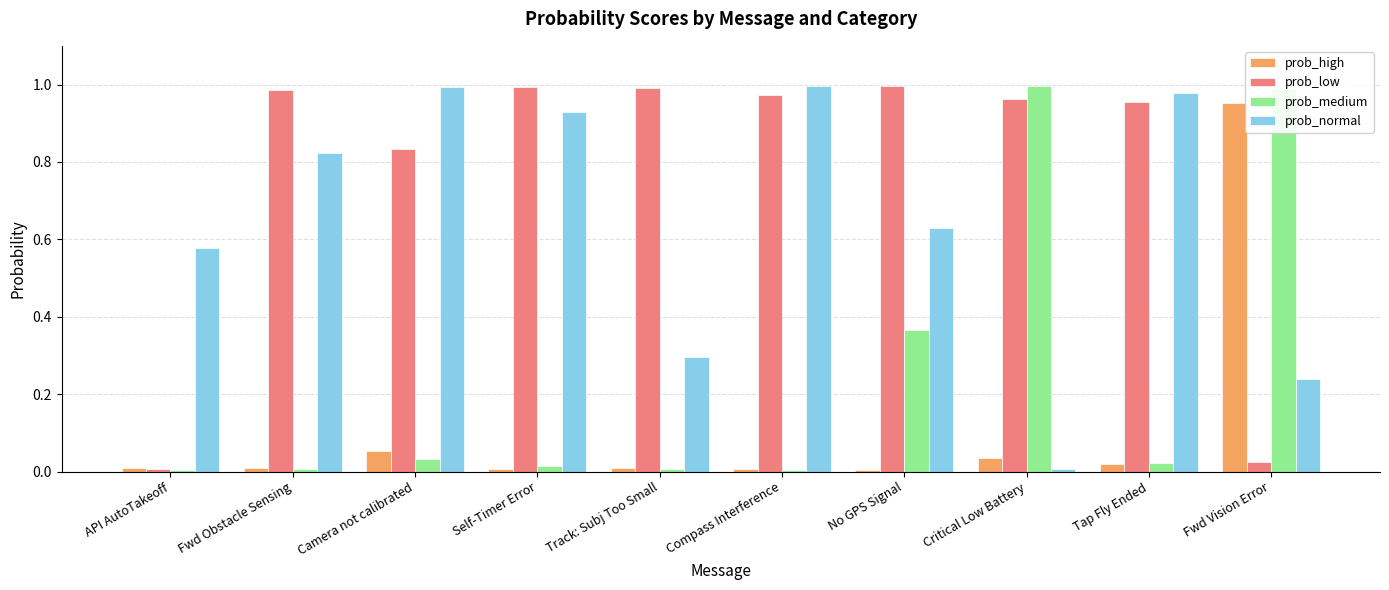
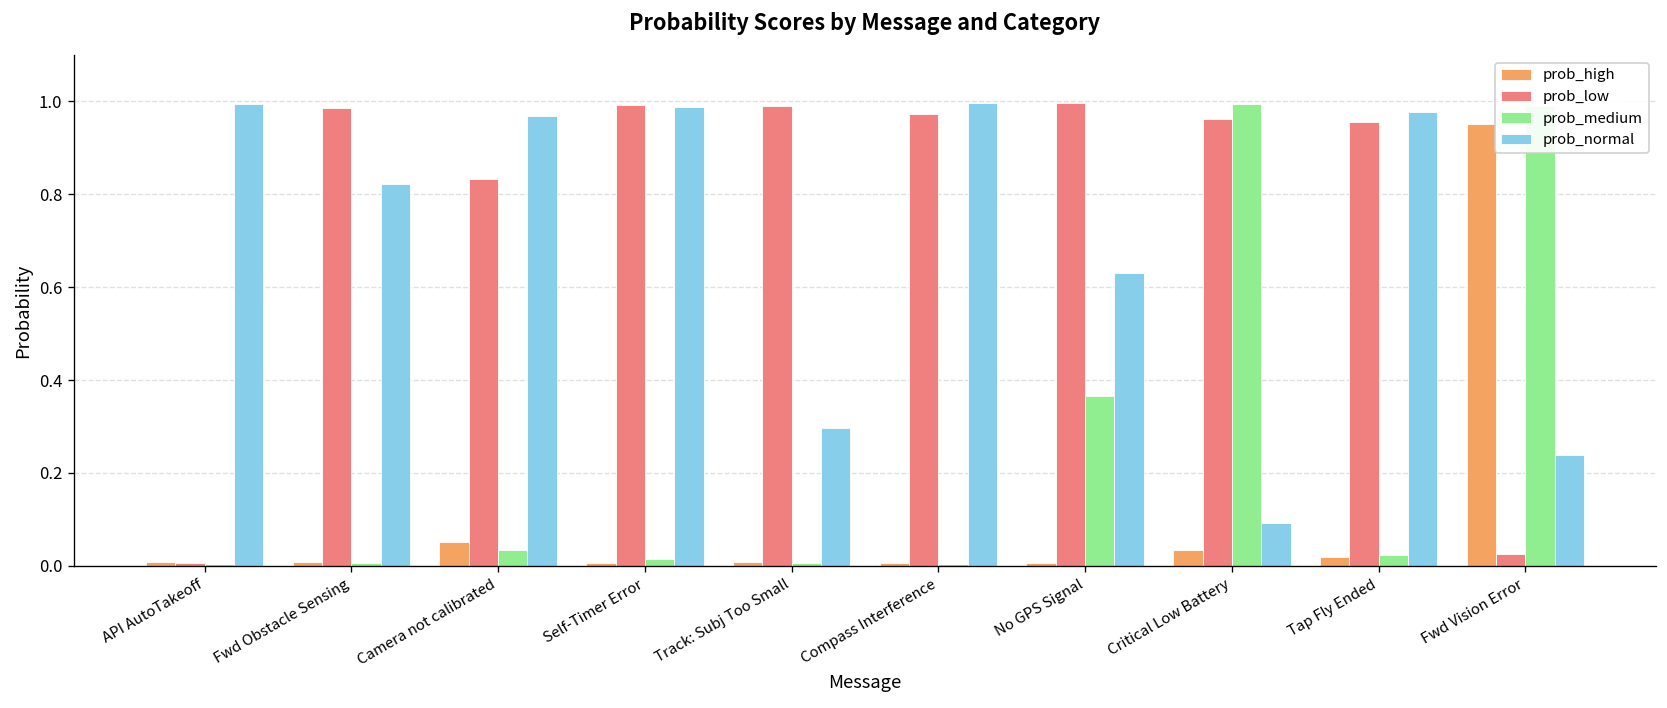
prob_normal, API AutoTakeoff: 0.58 -> 1.00
prob_normal, Camera not calibrated: 0.99 -> 0.97
prob_normal, Self-Timer Error: 0.93 -> 0.99
prob_normal, Critical Low Battery: 0.01 -> 0.09
